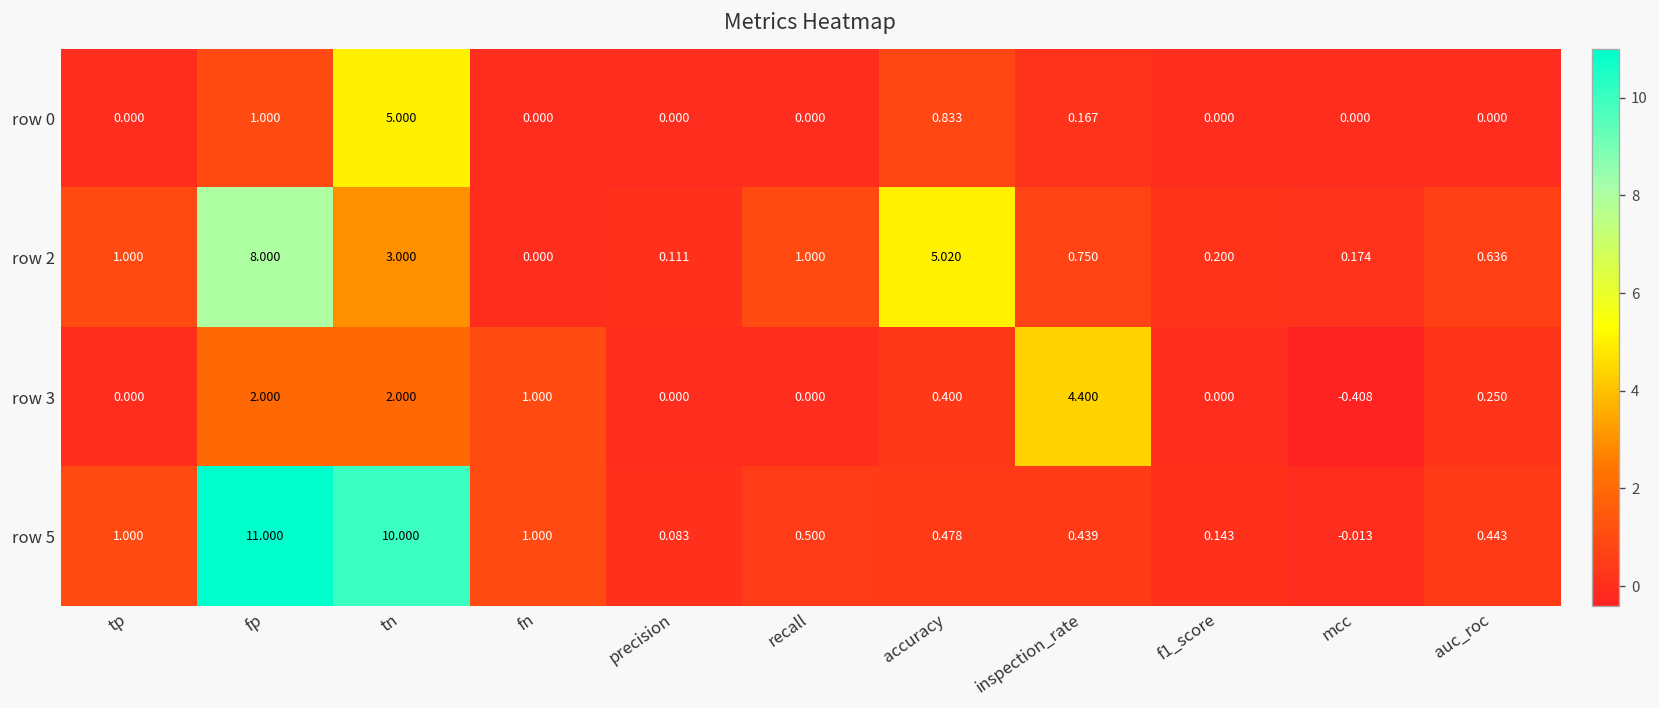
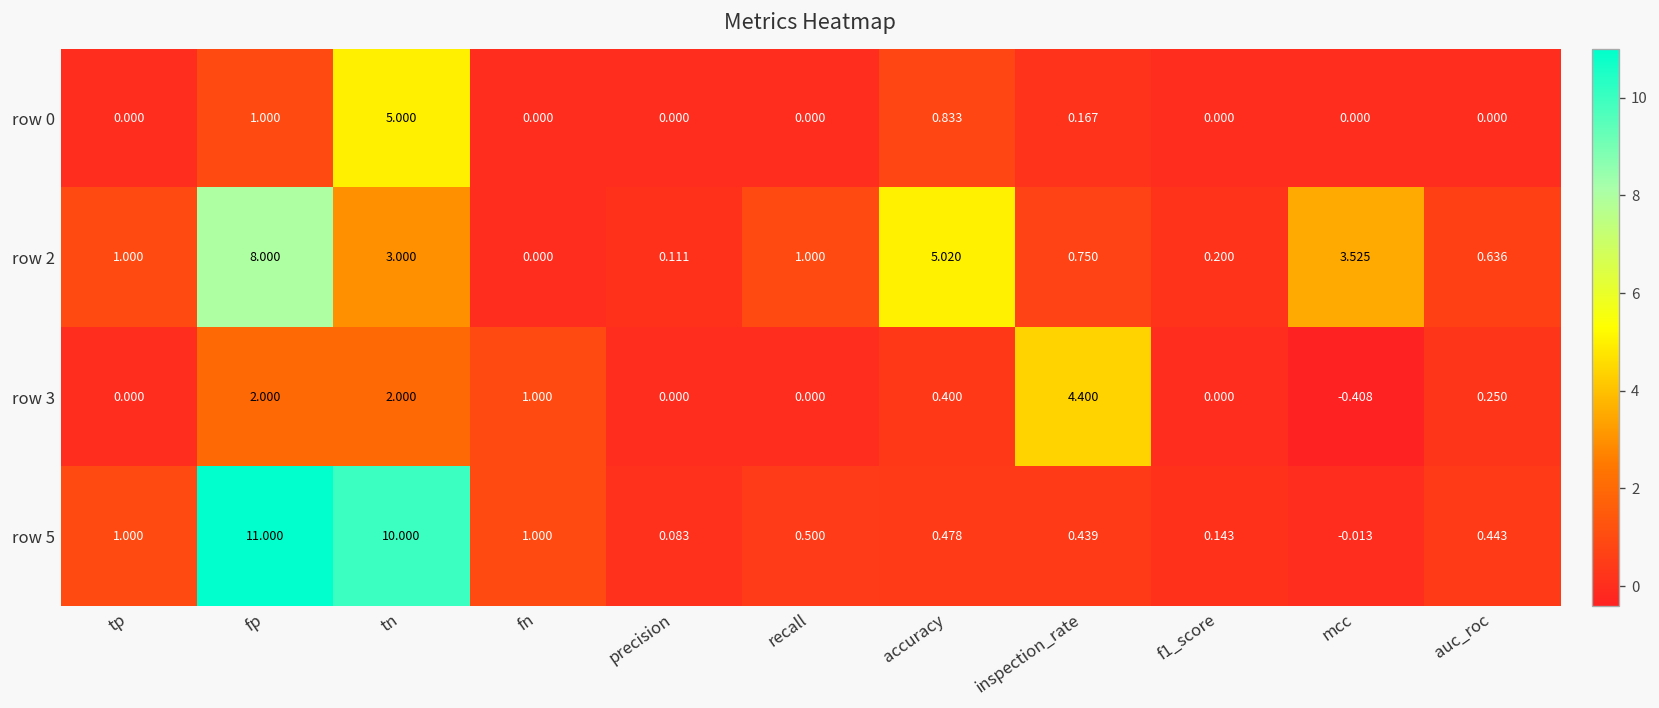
row 2, mcc: 0.174 -> 3.525
